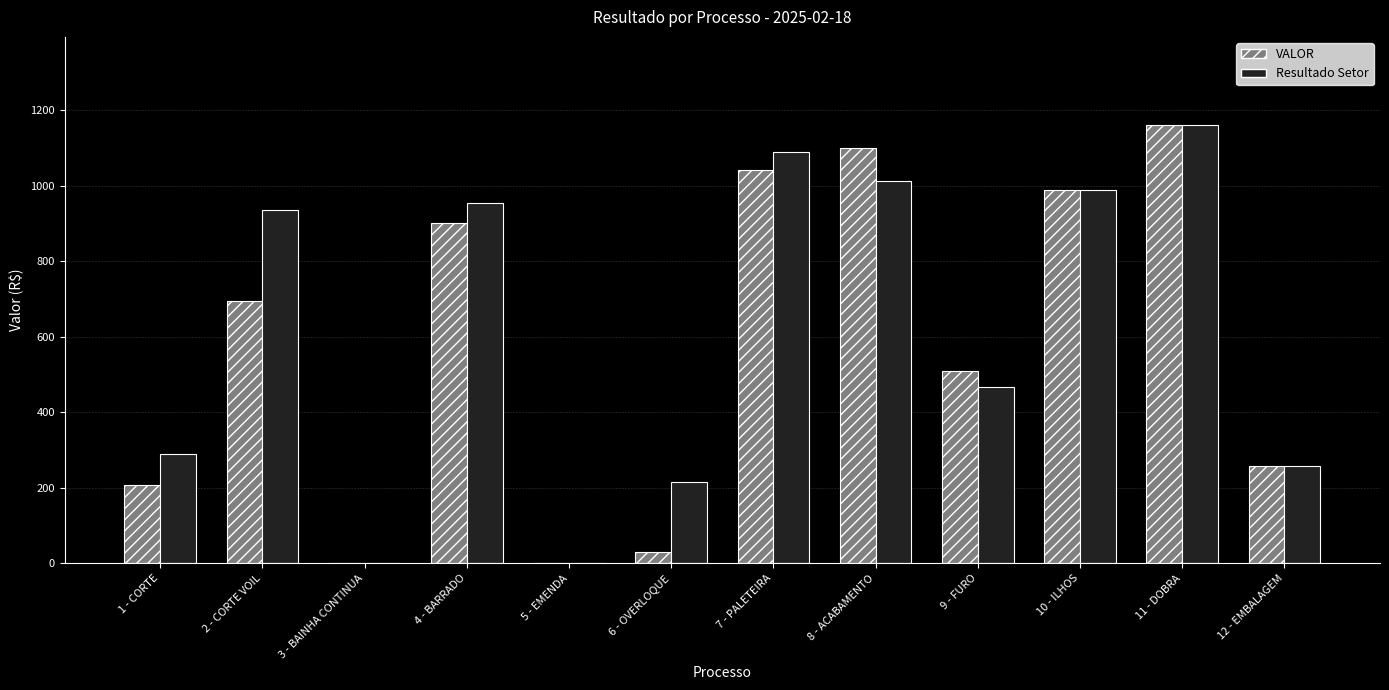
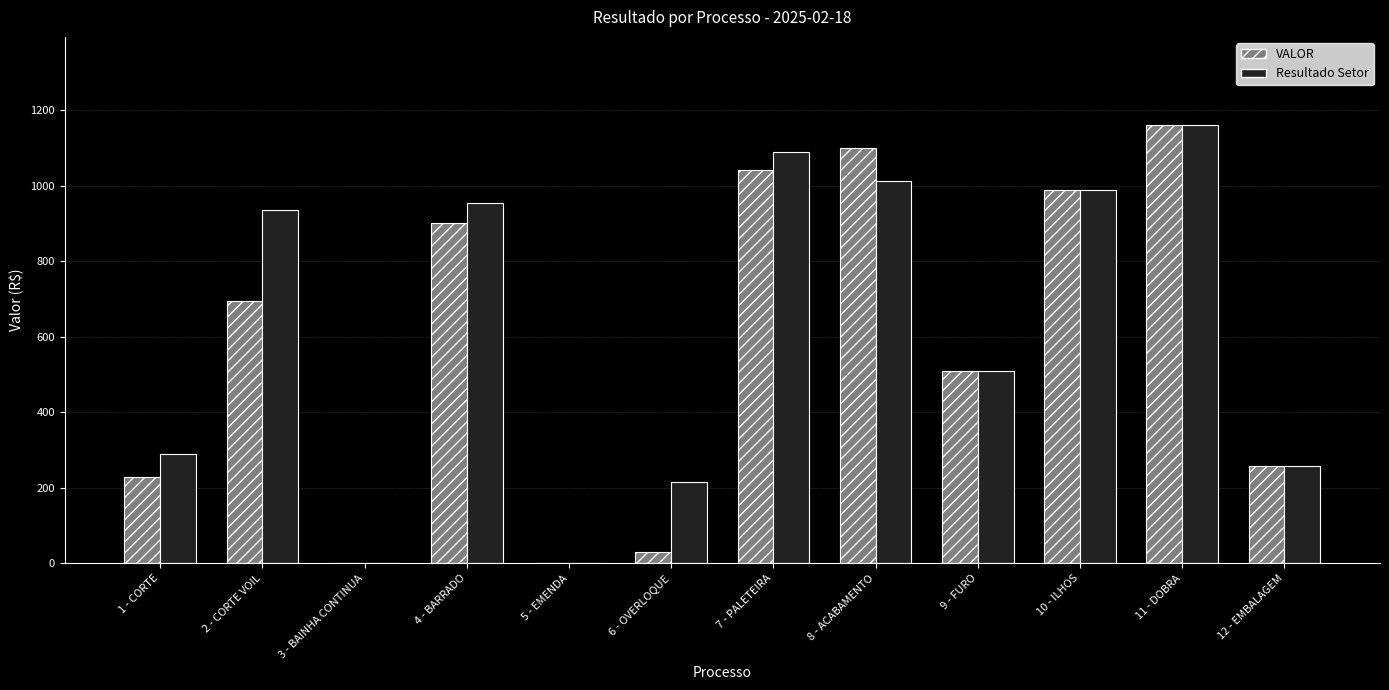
VALOR, 1 - CORTE: 210 -> 230
Resultado Setor, 9 - FURO: 470 -> 510
